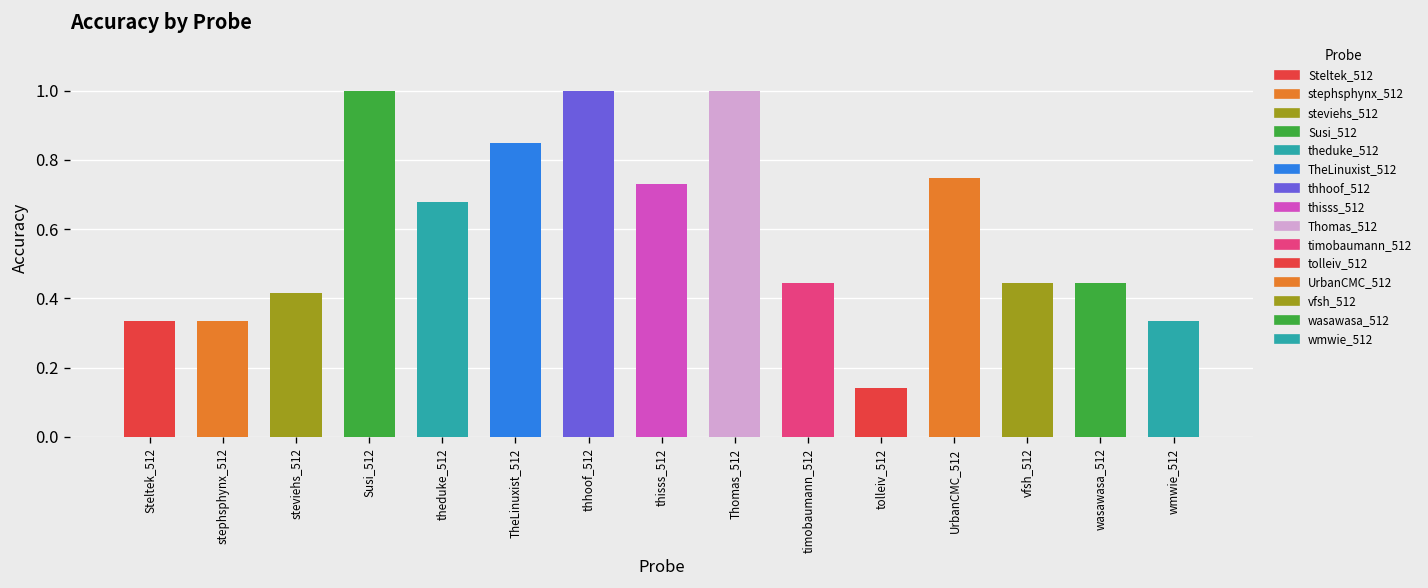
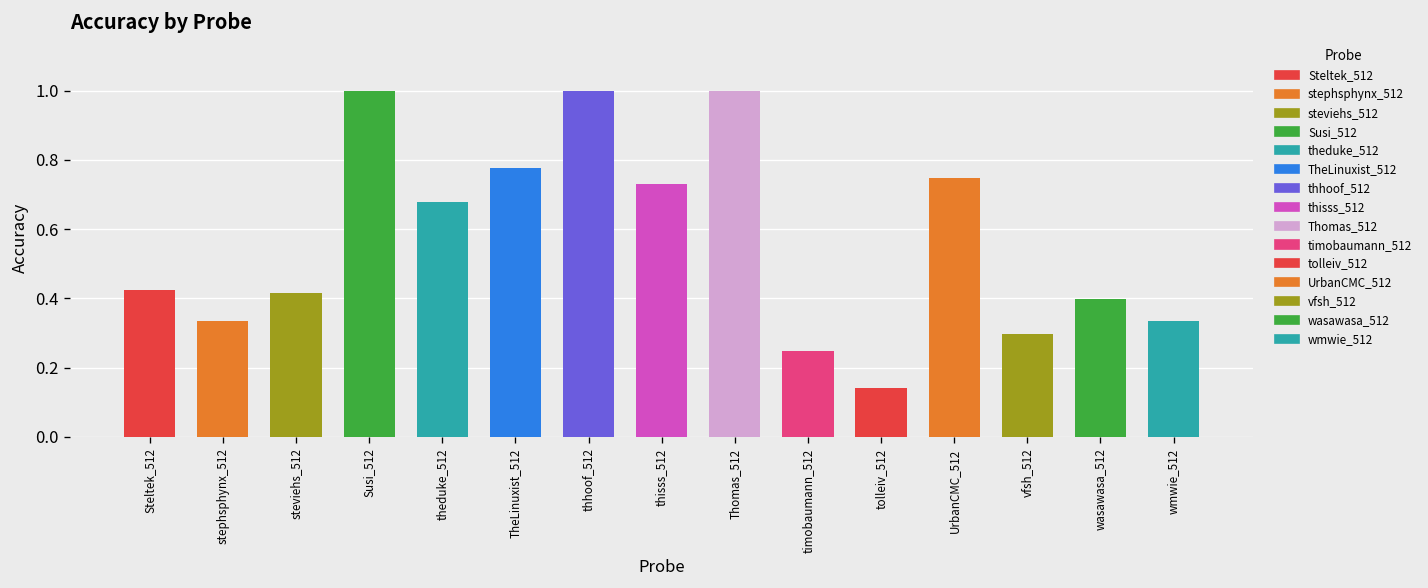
Steltek_512: 0.33 -> 0.42
TheLinuxist_512: 0.85 -> 0.78
timobaumann_512: 0.44 -> 0.25
vfsh_512: 0.44 -> 0.30
wasawasa_512: 0.44 -> 0.40
